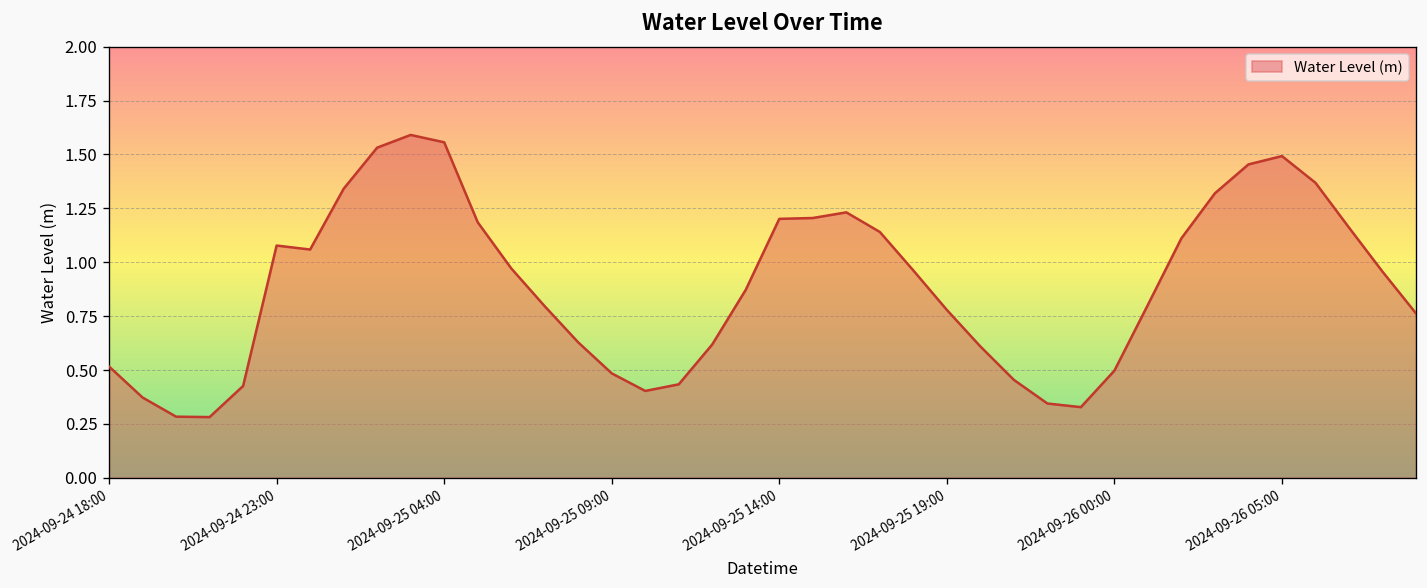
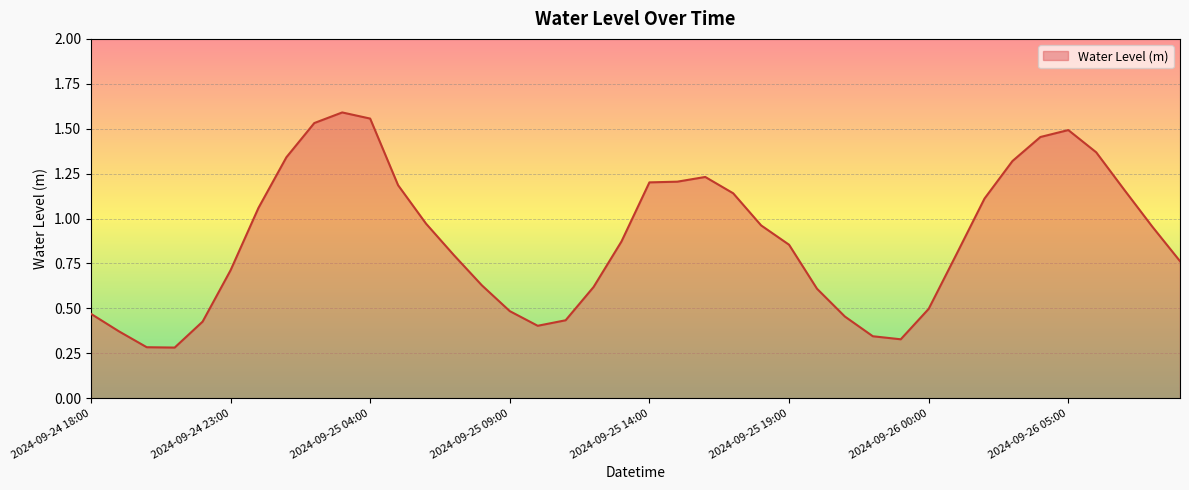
2024-09-24 18:00: 0.52 -> 0.47
2024-09-24 23:00: 1.08 -> 0.71
2024-09-25 19:00: 0.78 -> 0.85
